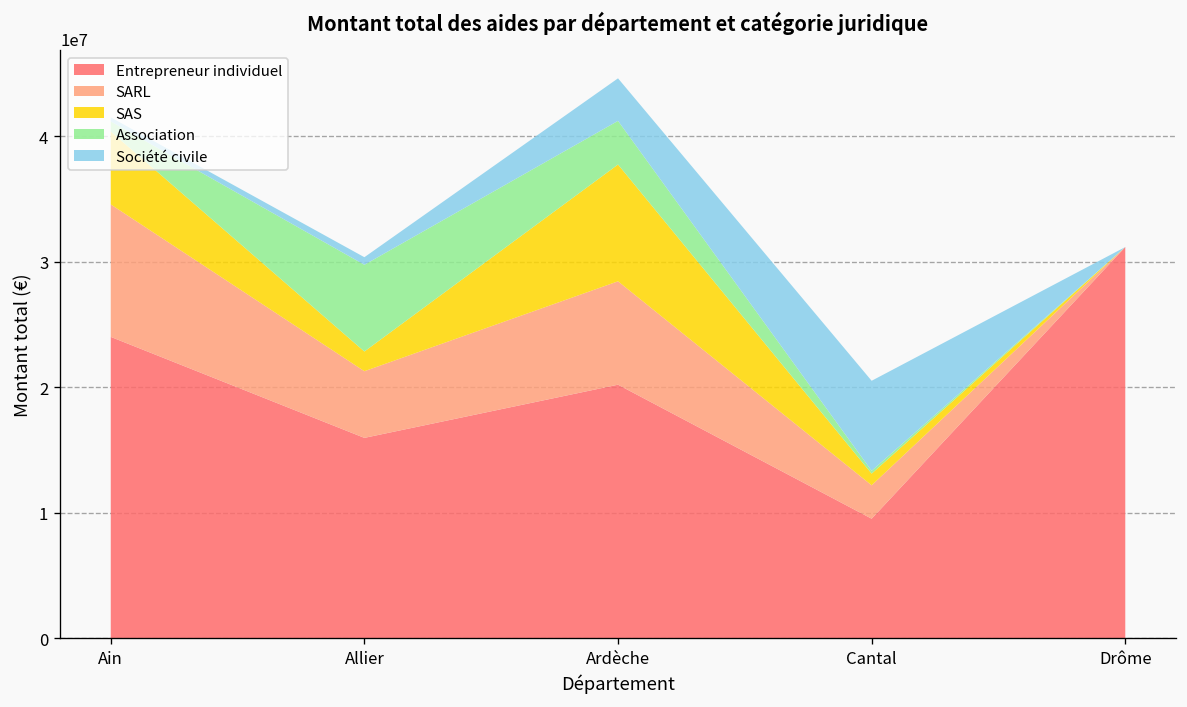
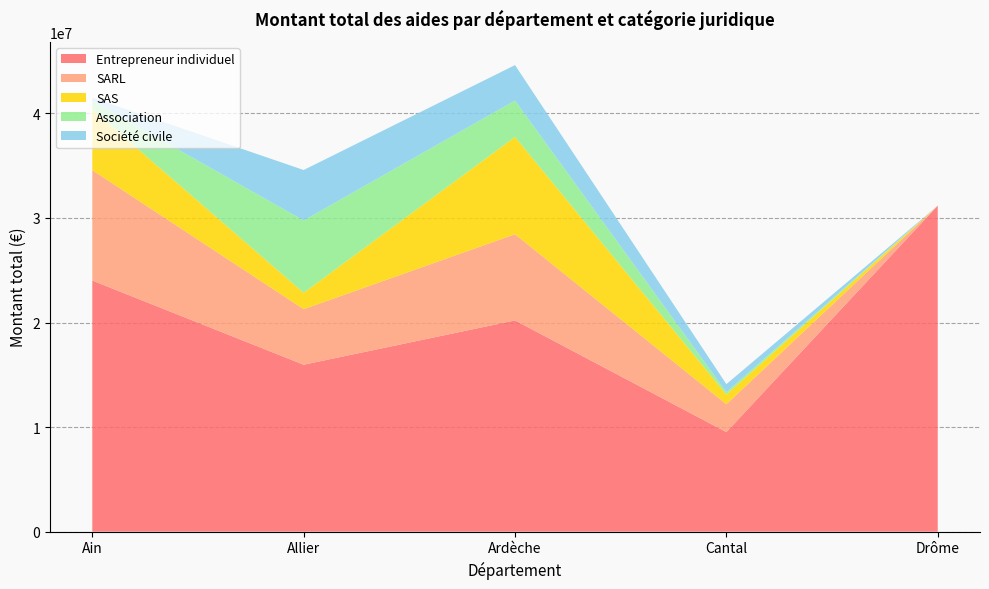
Société civile, Allier: 600000 -> 4800000
Société civile, Cantal: 7200000 -> 800000
